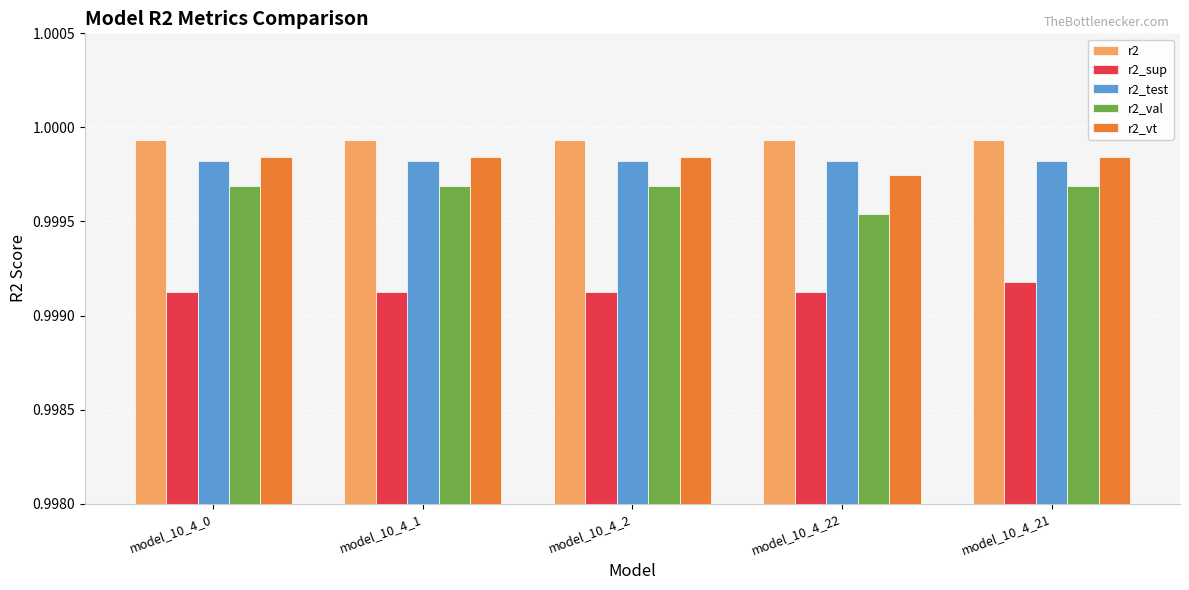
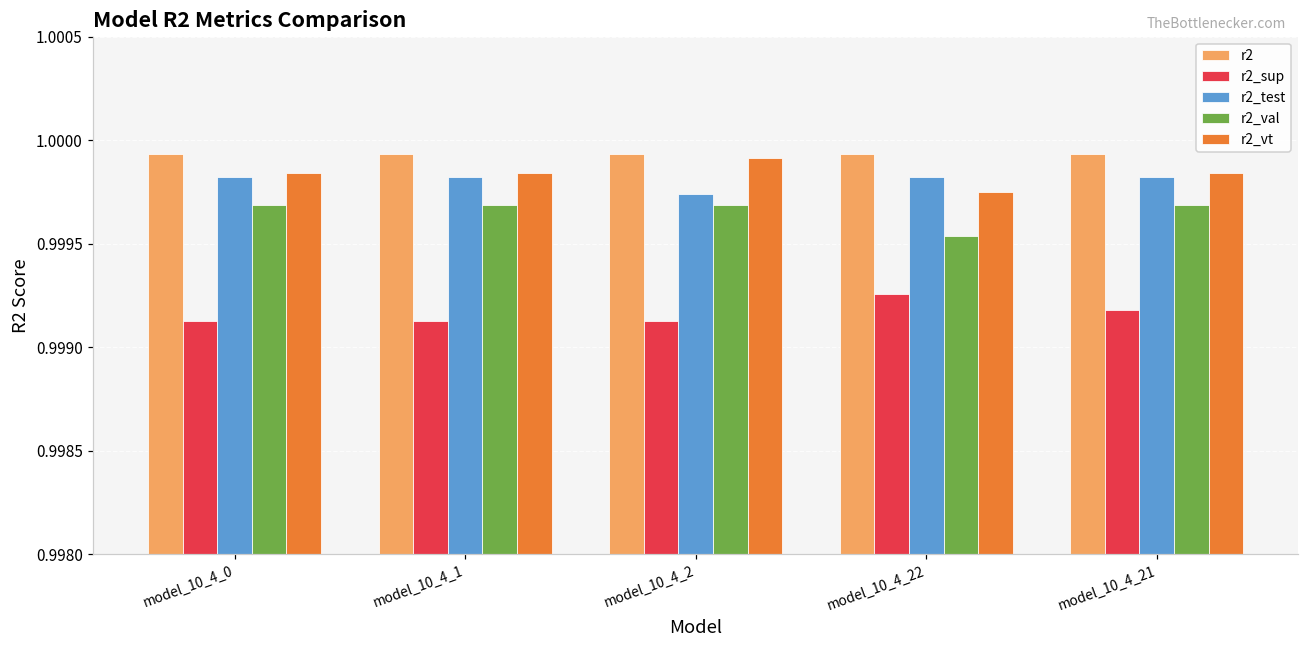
r2_test, model_10_4_2: 0.99982 -> 0.99974
r2_vt, model_10_4_2: 0.99984 -> 0.99991
r2_sup, model_10_4_22: 0.99913 -> 0.99926
